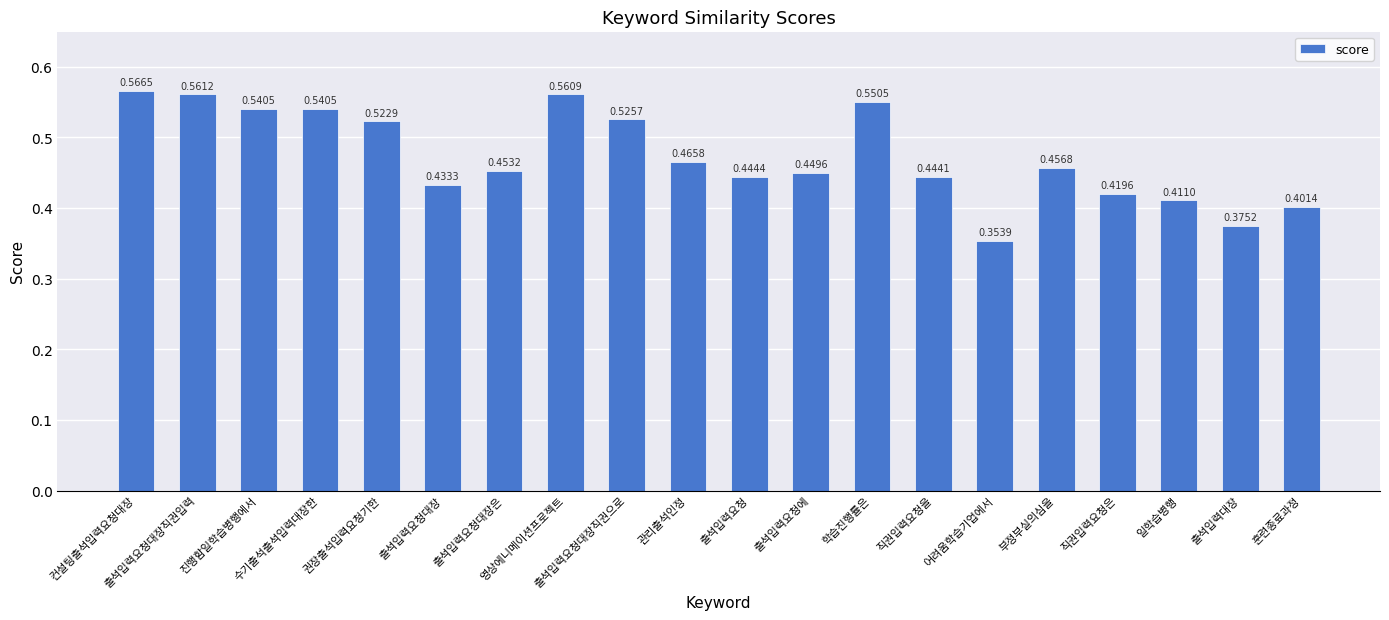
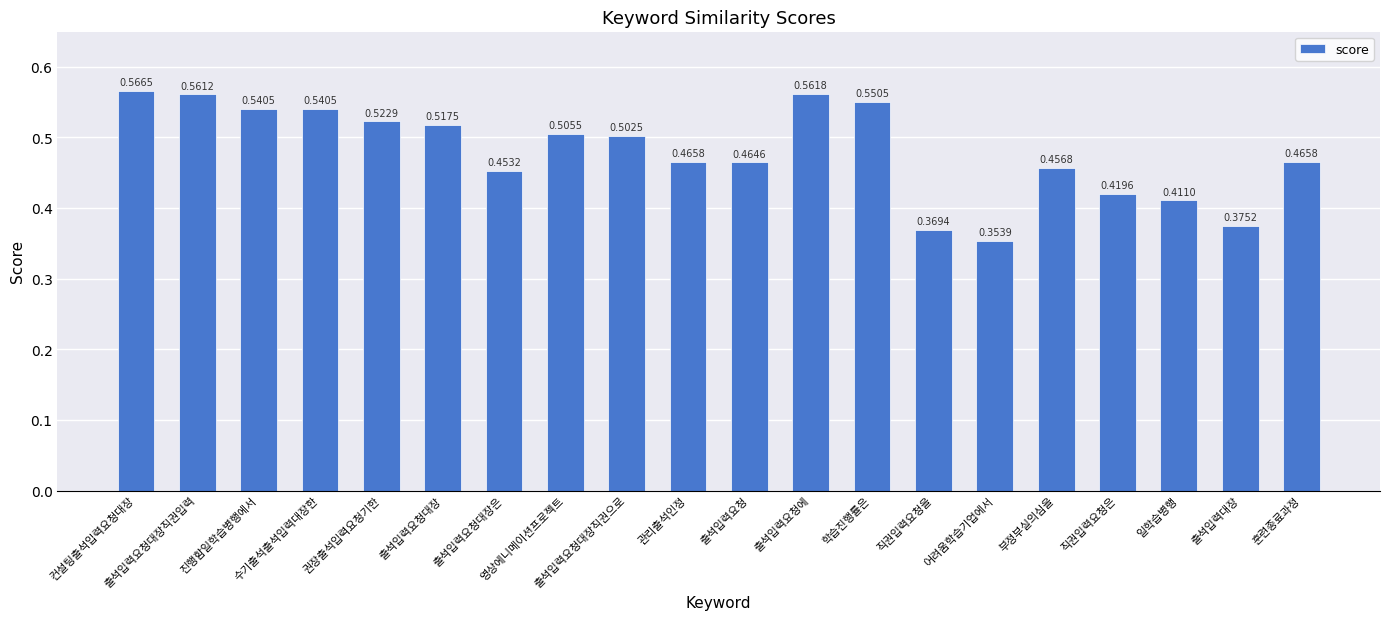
출석입력요청대장: 0.4333 -> 0.5175
영상에니메이션프로젝트: 0.5609 -> 0.5055
출석입력요청대장직권으로: 0.5257 -> 0.5025
출석입력요청: 0.4444 -> 0.4646
출석입력요청에: 0.4496 -> 0.5618
직권입력요청을: 0.4441 -> 0.3694
훈련종료과정: 0.4014 -> 0.4658
